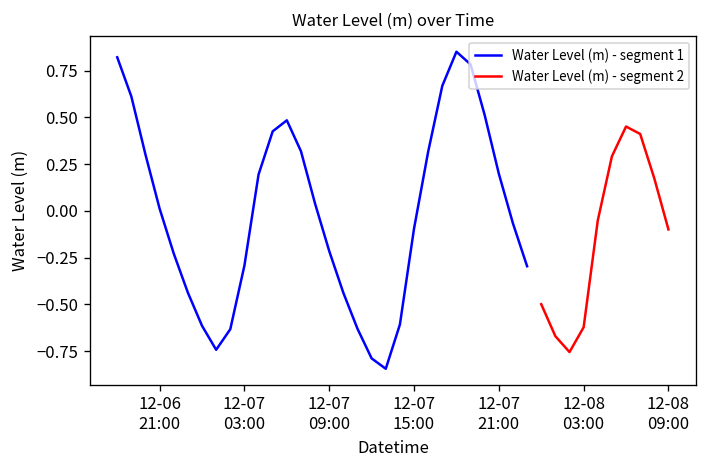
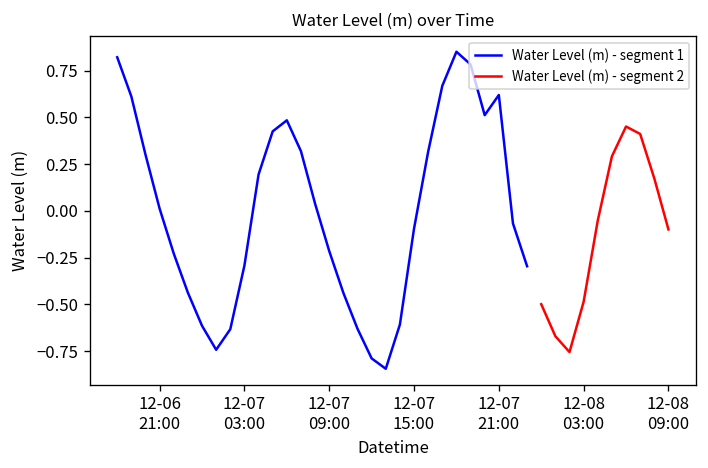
Water Level (m) - segment 1, 12-07 21:00: 0.20 -> 0.62
Water Level (m) - segment 2, 12-08 03:00: -0.62 -> -0.49
